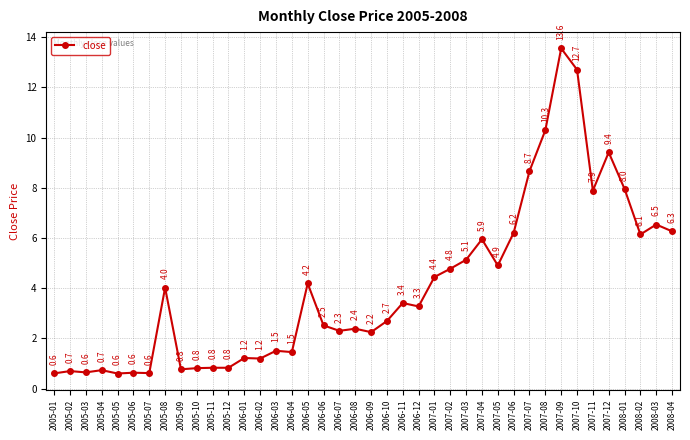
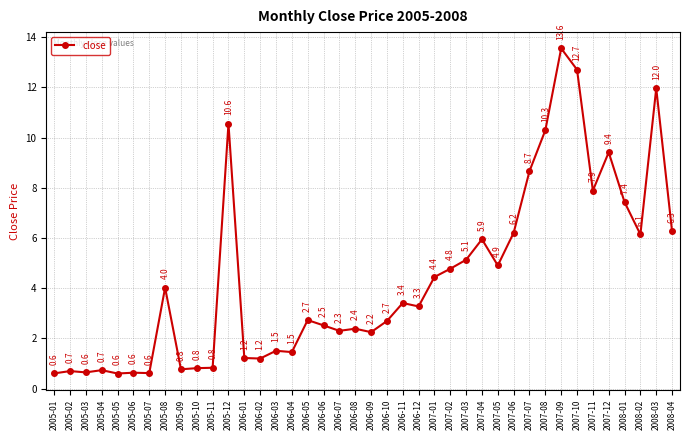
2005-12: 0.8 -> 10.6
2006-05: 4.2 -> 2.7
2008-01: 8.0 -> 7.4
2008-03: 6.5 -> 12.0
